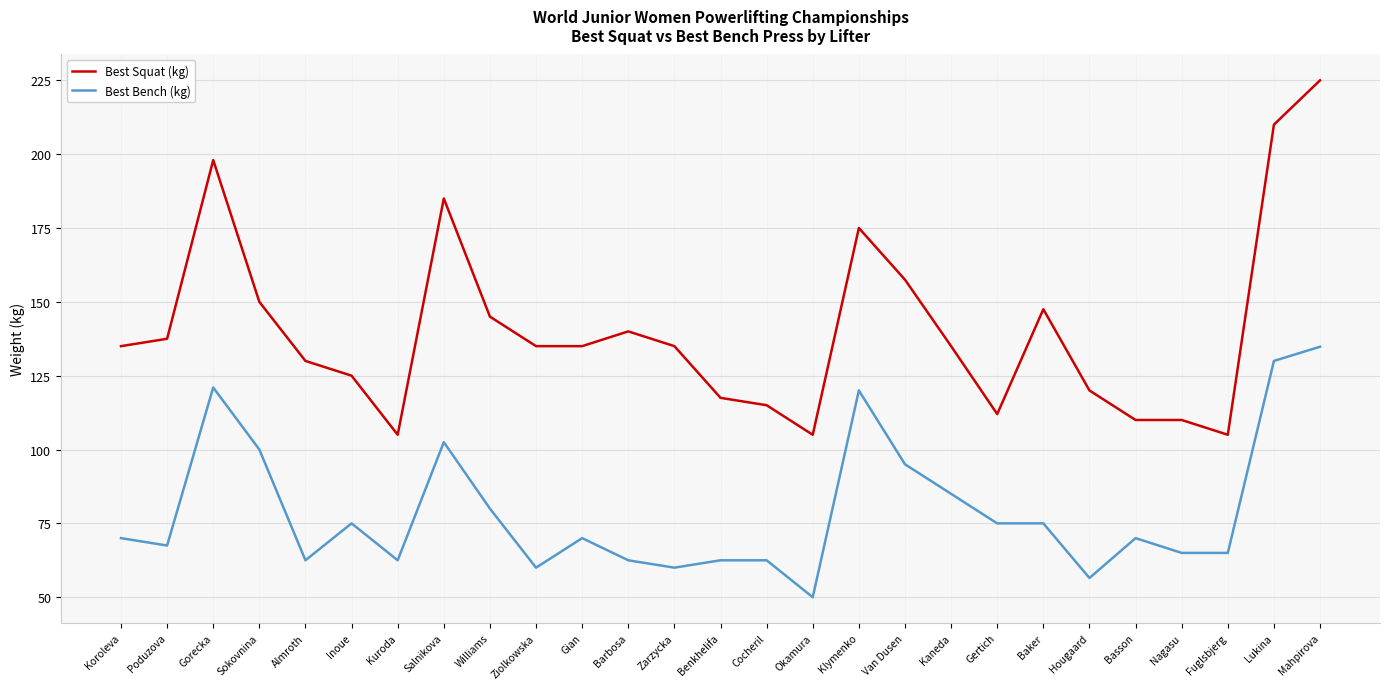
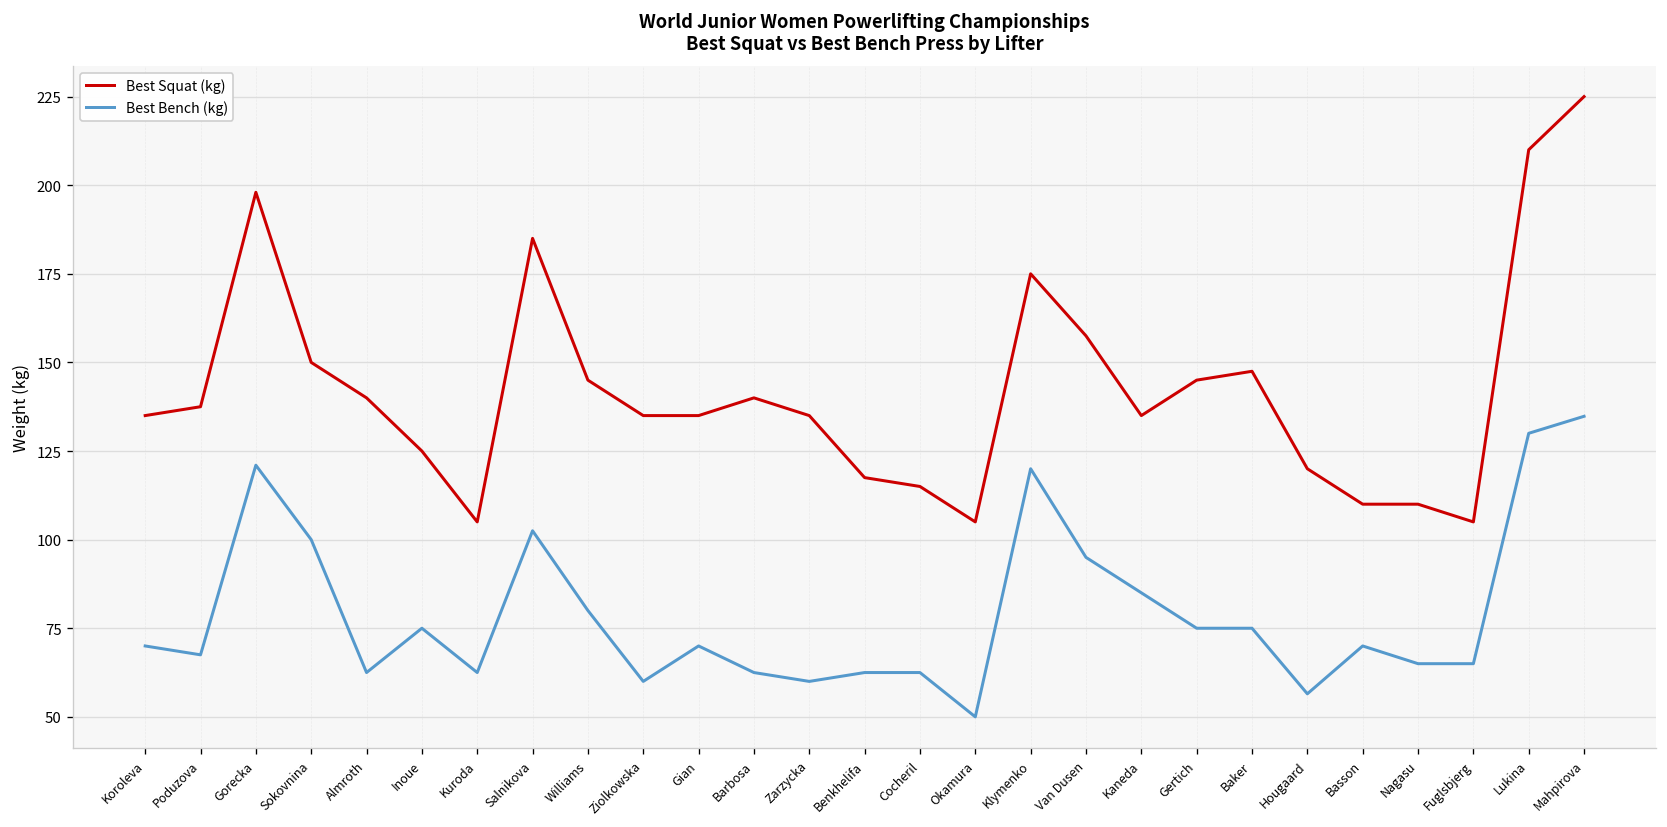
Best Squat (kg), Almroth: 130 -> 140
Best Squat (kg), Gertich: 112 -> 145
